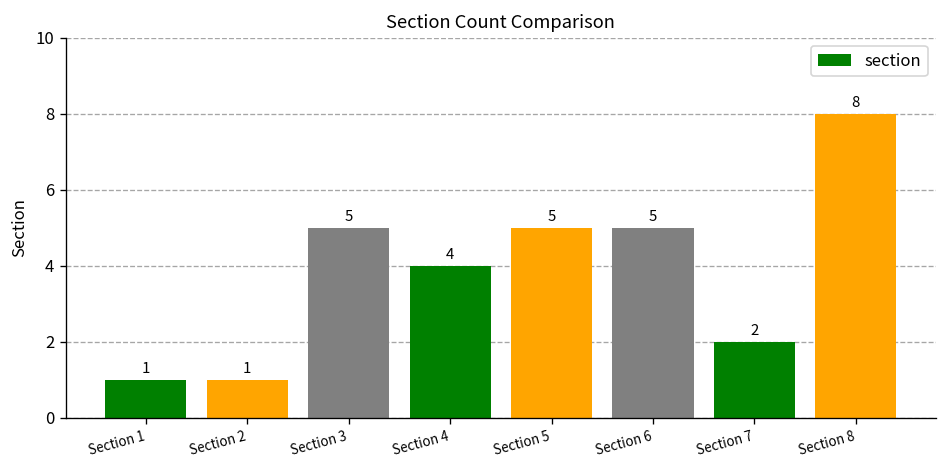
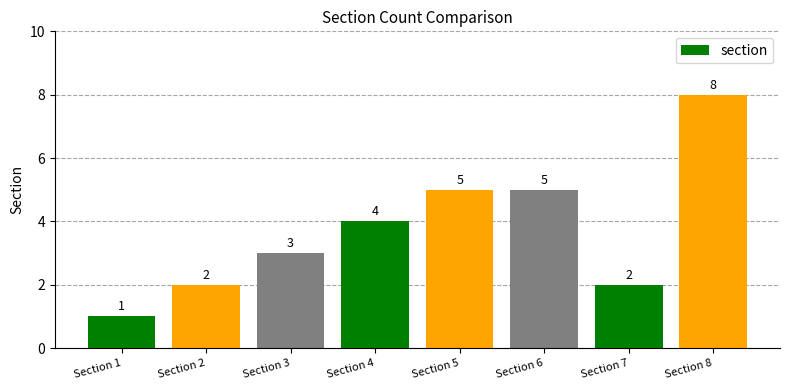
Section 2: 1 -> 2
Section 3: 5 -> 3
